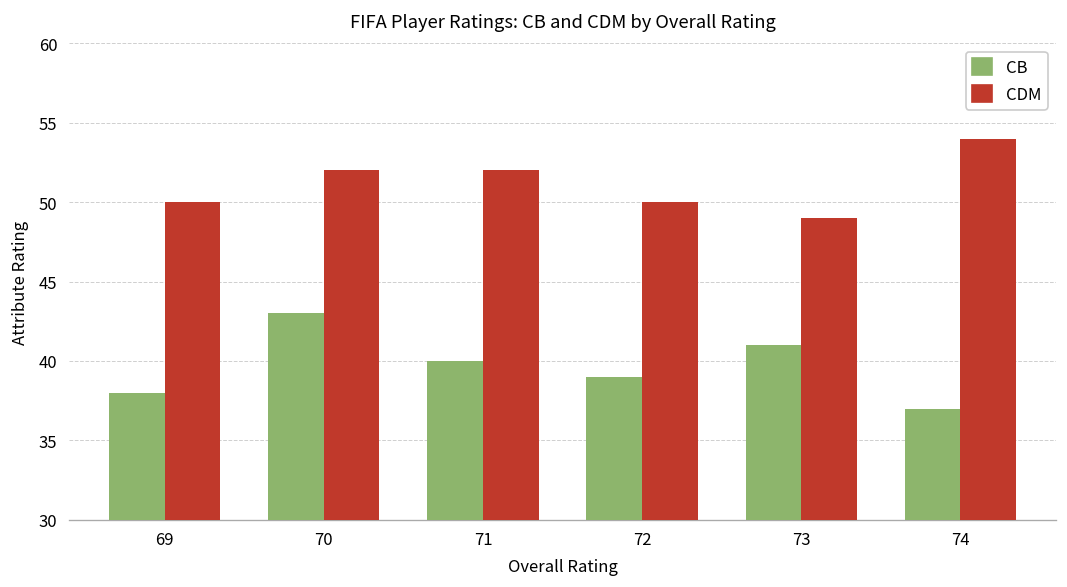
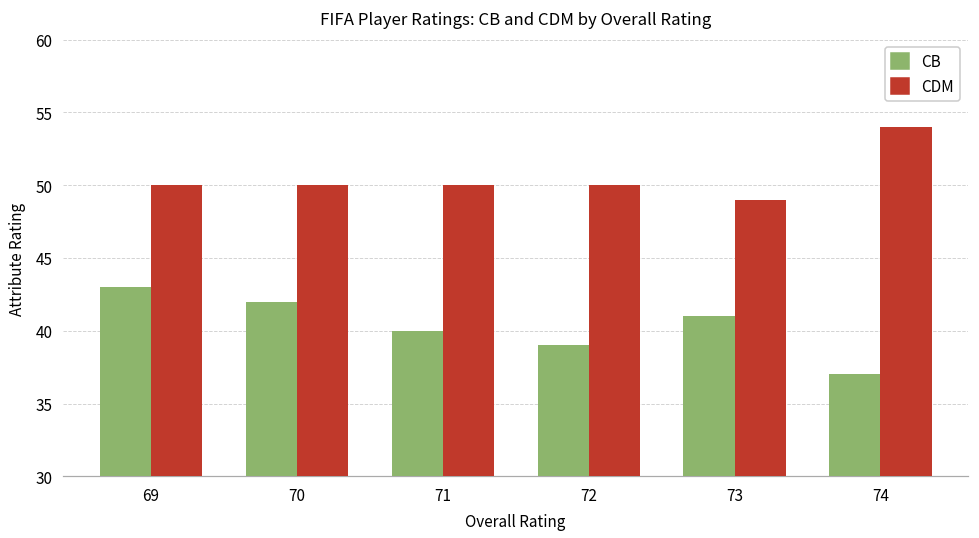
CB, 69: 38 -> 43
CB, 70: 43 -> 42
CDM, 70: 52 -> 50
CDM, 71: 52 -> 50
